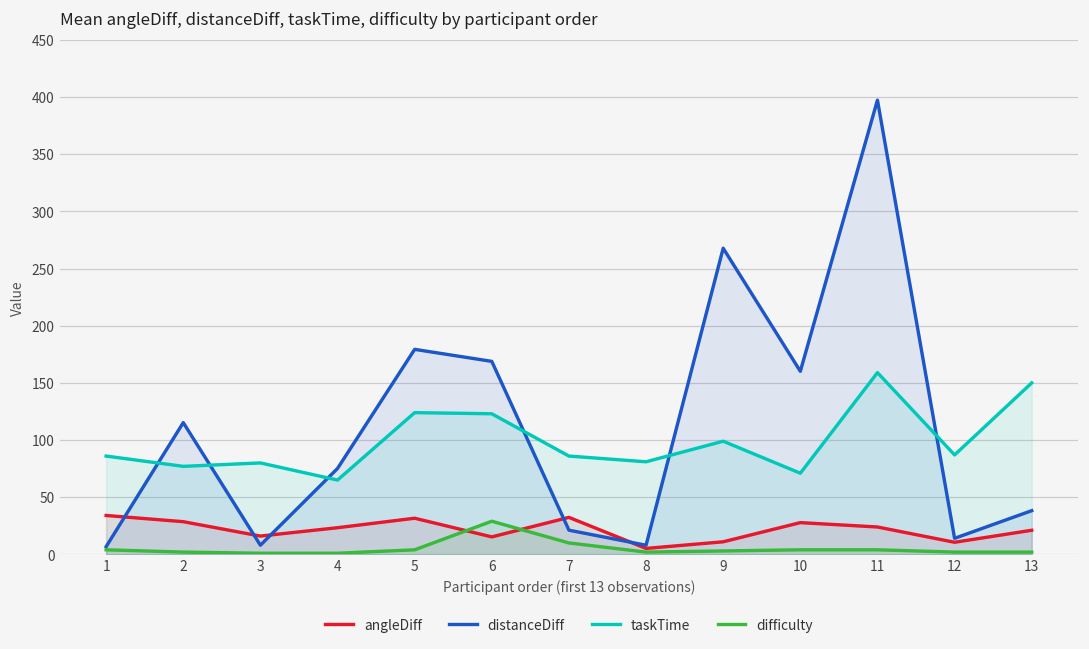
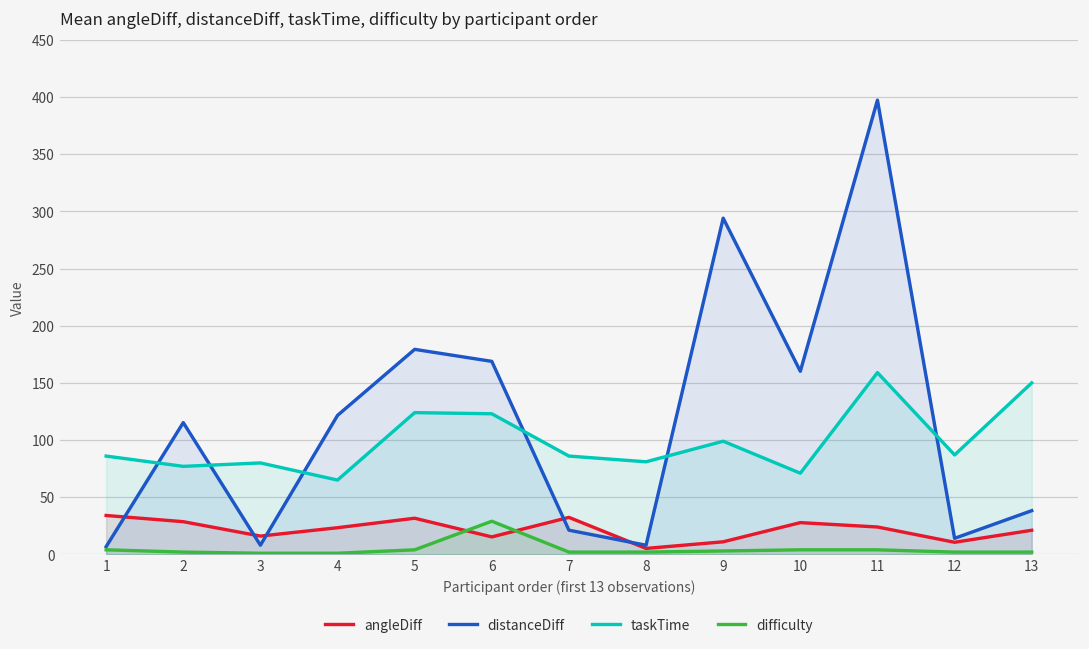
distanceDiff, 4: 75 -> 122
difficulty, 7: 10 -> 2
distanceDiff, 9: 268 -> 294
